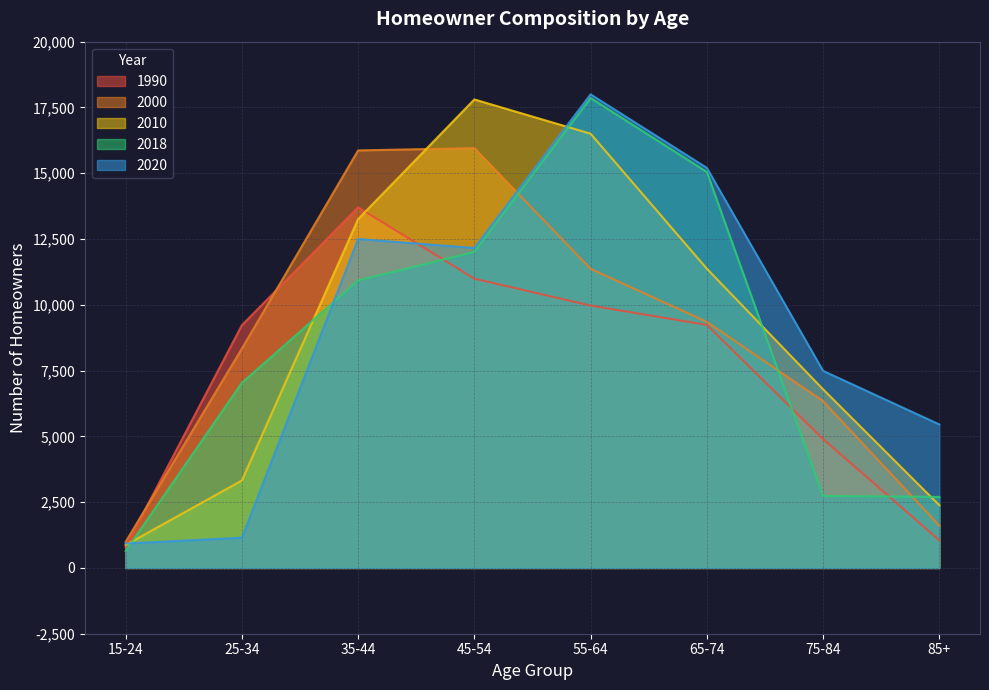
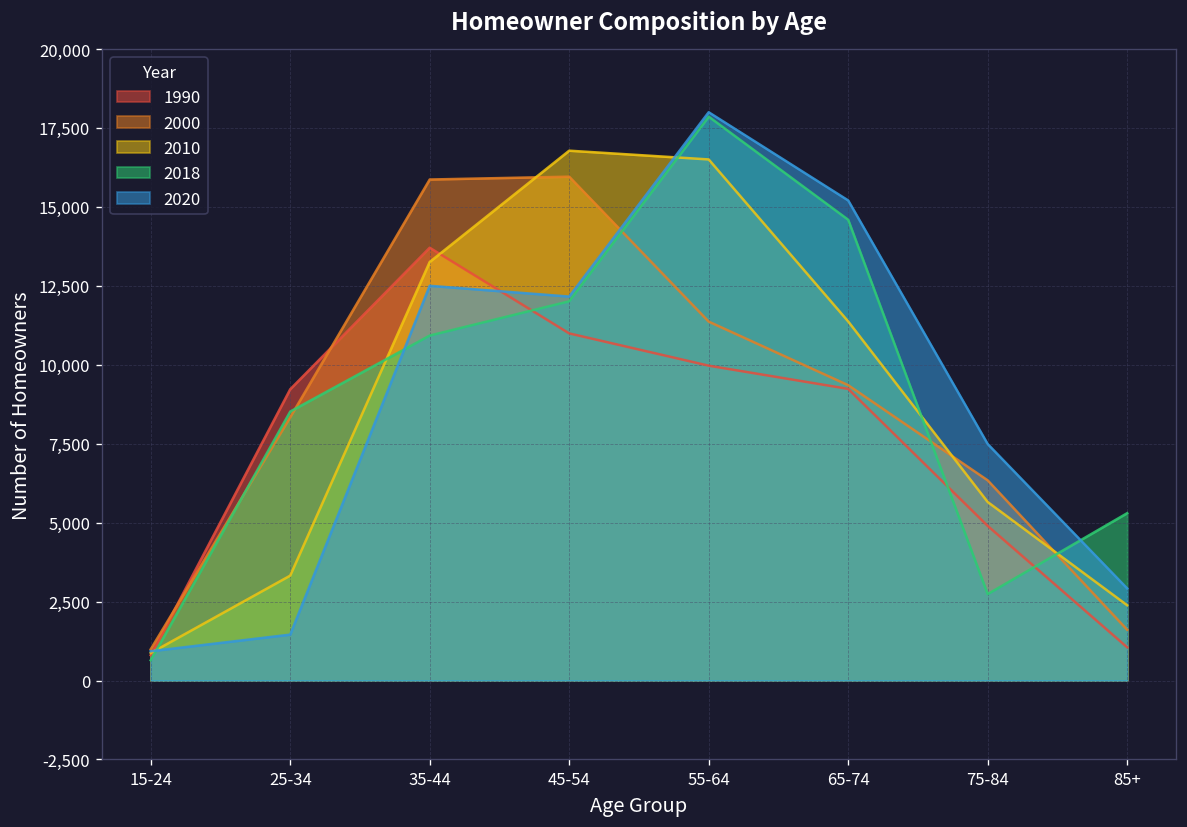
2018, 25-34: 7,000 -> 8,500
2020, 25-34: 1,100 -> 1,500
2010, 45-54: 17,800 -> 16,800
2018, 65-74: 15,000 -> 14,600
2010, 75-84: 6,800 -> 5,700
2018, 85+: 2,700 -> 5,300
2020, 85+: 5,500 -> 2,900
